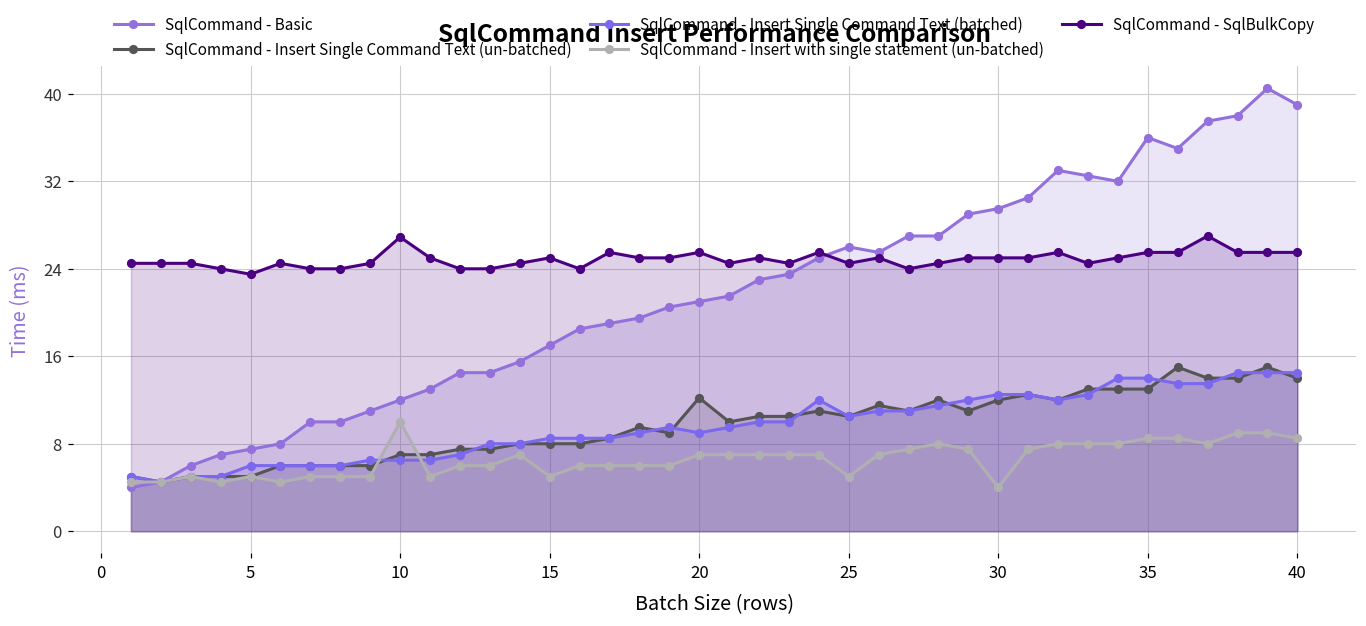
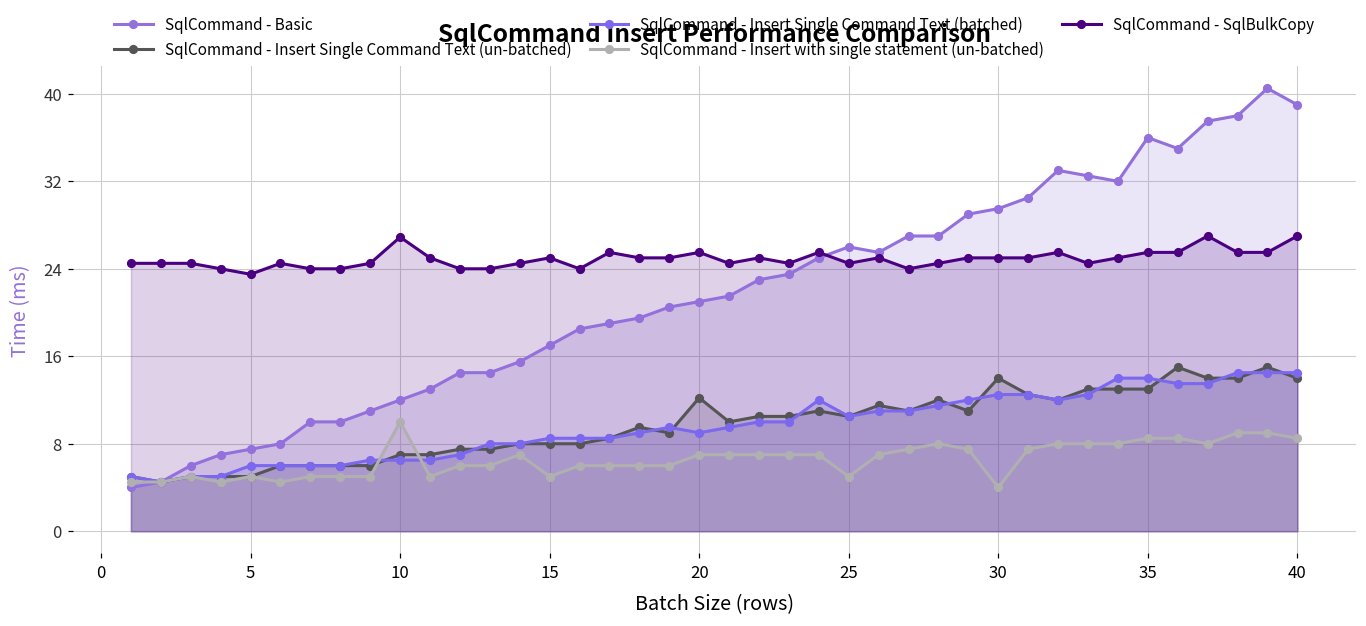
SqlCommand - Insert Single Command Text (un-batched), 30: 12 -> 14
SqlCommand - SqlBulkCopy, 40: 26 -> 27
